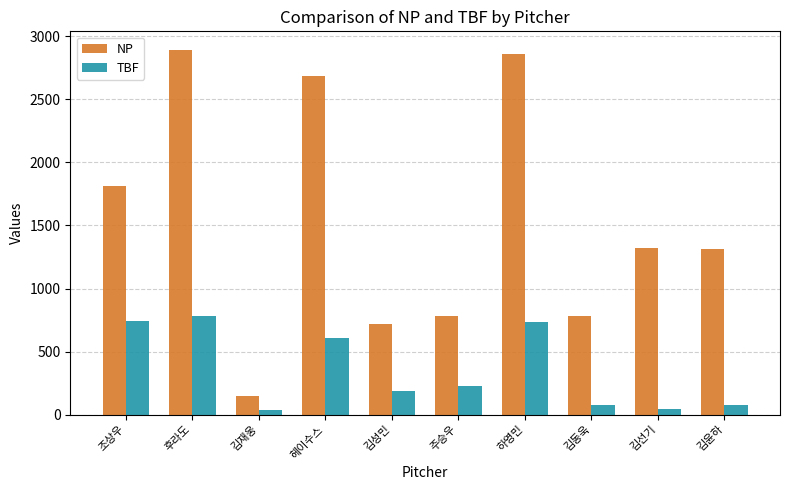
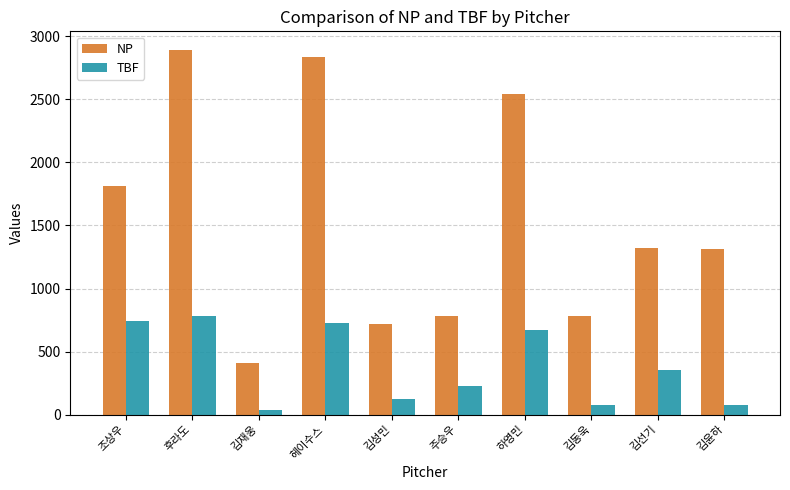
NP, 김재웅: 150 -> 410
NP, 헤이수스: 2690 -> 2830
TBF, 헤이수스: 610 -> 730
TBF, 김성민: 190 -> 120
NP, 하영민: 2860 -> 2540
TBF, 하영민: 740 -> 670
TBF, 김선기: 40 -> 360
